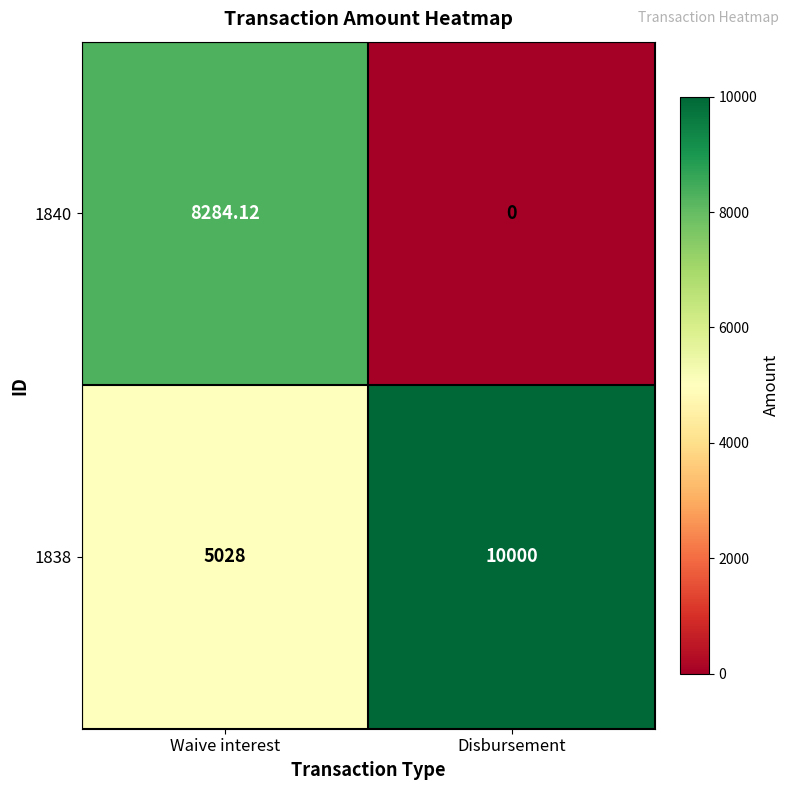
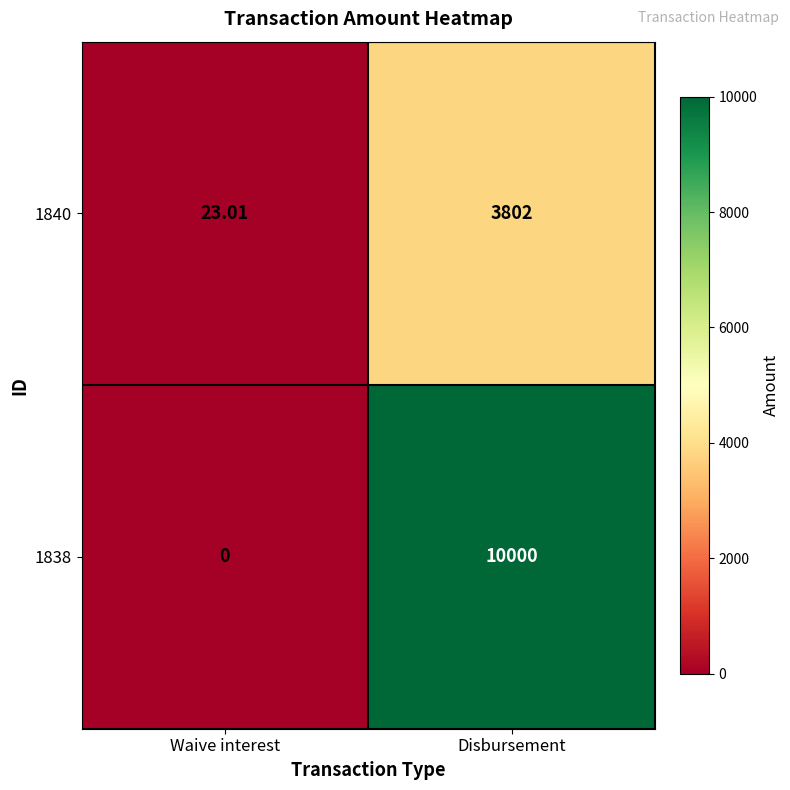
1840, Waive interest: 8284.12 -> 23.01
1840, Disbursement: 0 -> 3802
1838, Waive interest: 5028 -> 0
